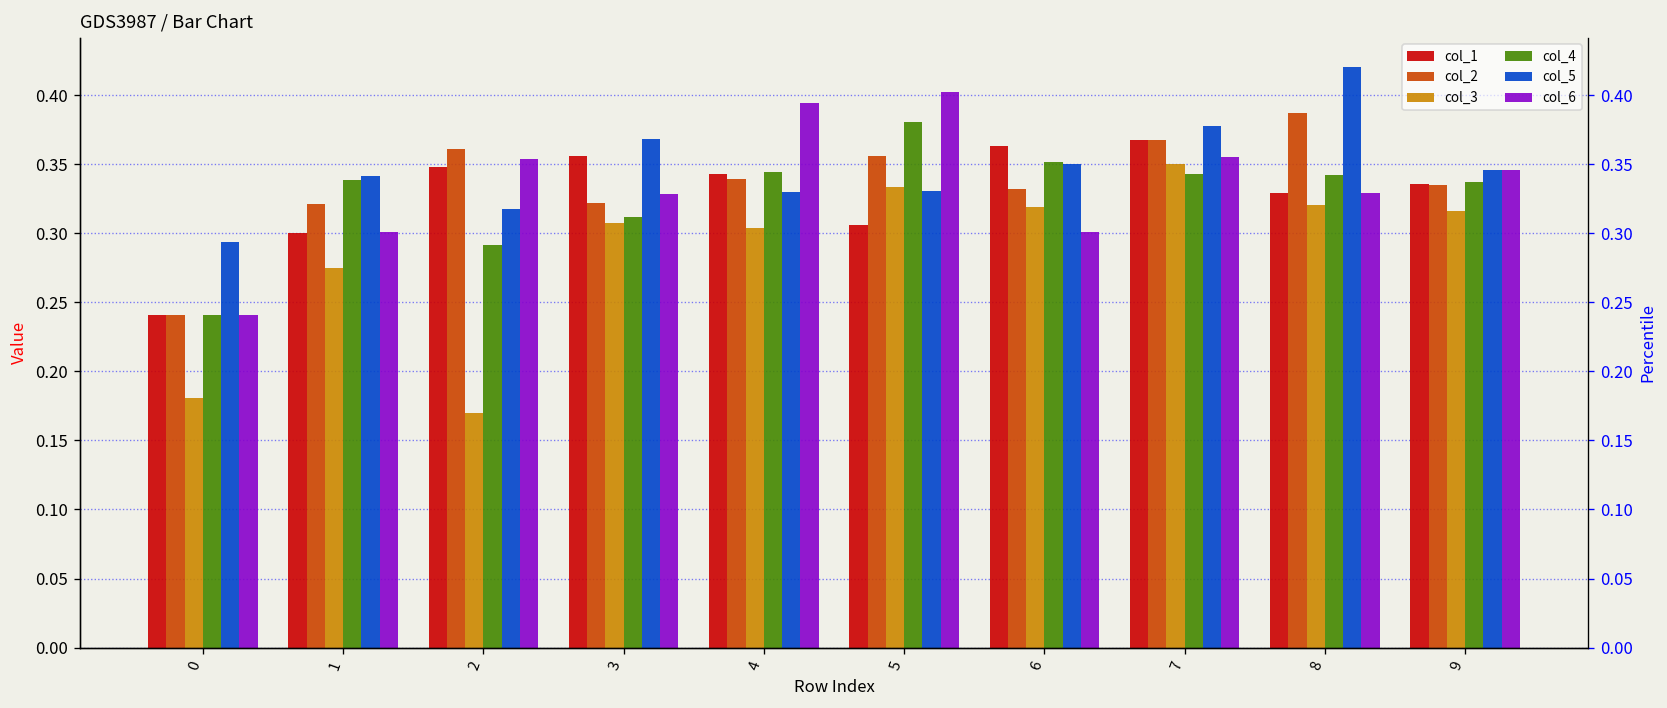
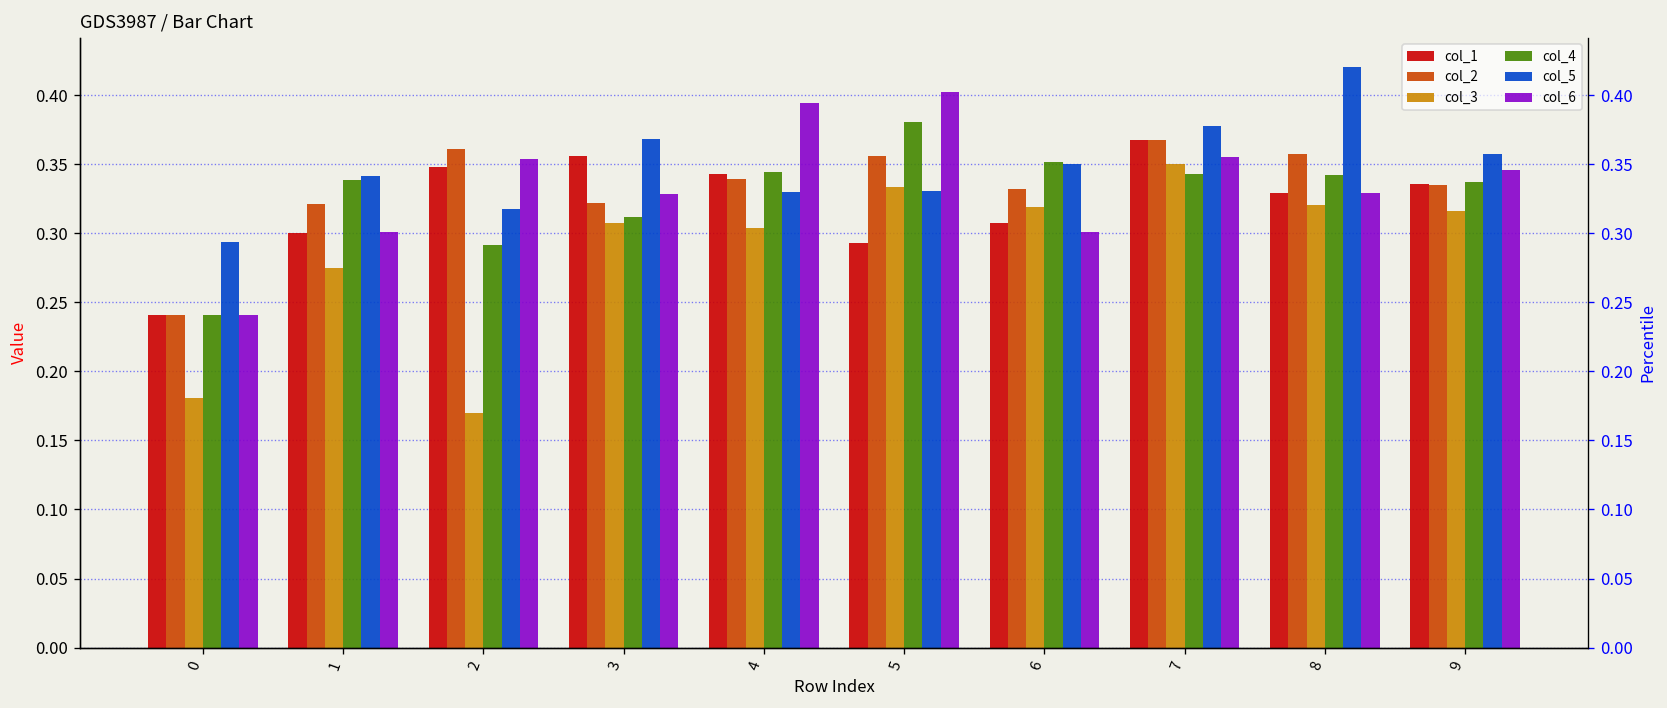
col_1, 5: 0.306 -> 0.293
col_1, 6: 0.363 -> 0.308
col_2, 8: 0.387 -> 0.357
col_5, 9: 0.346 -> 0.357
